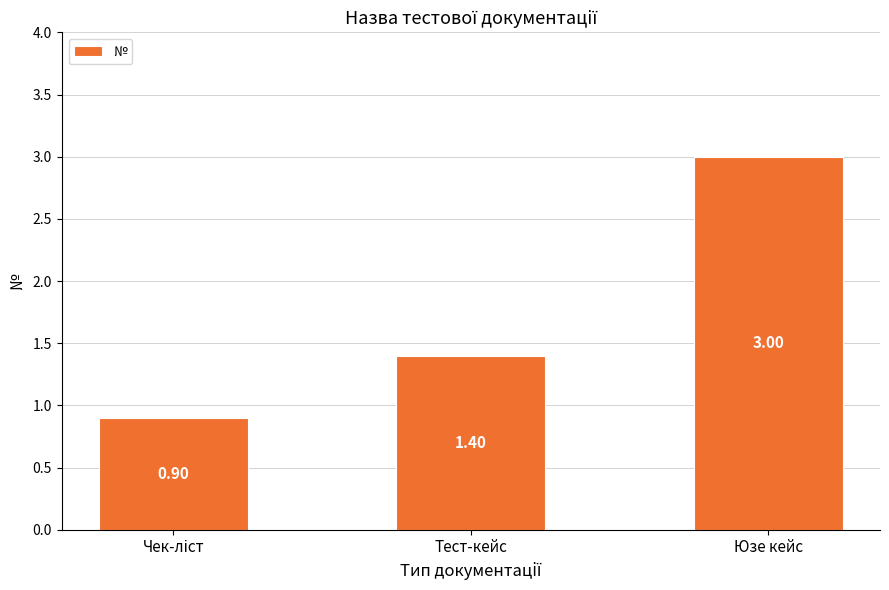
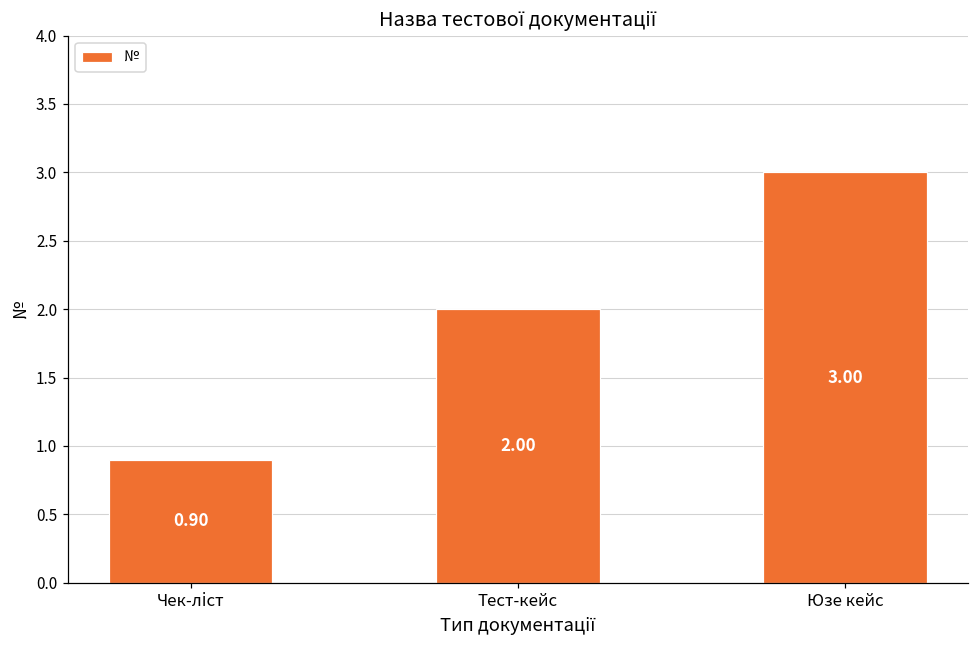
Тест-кейс: 1.40 -> 2.00
